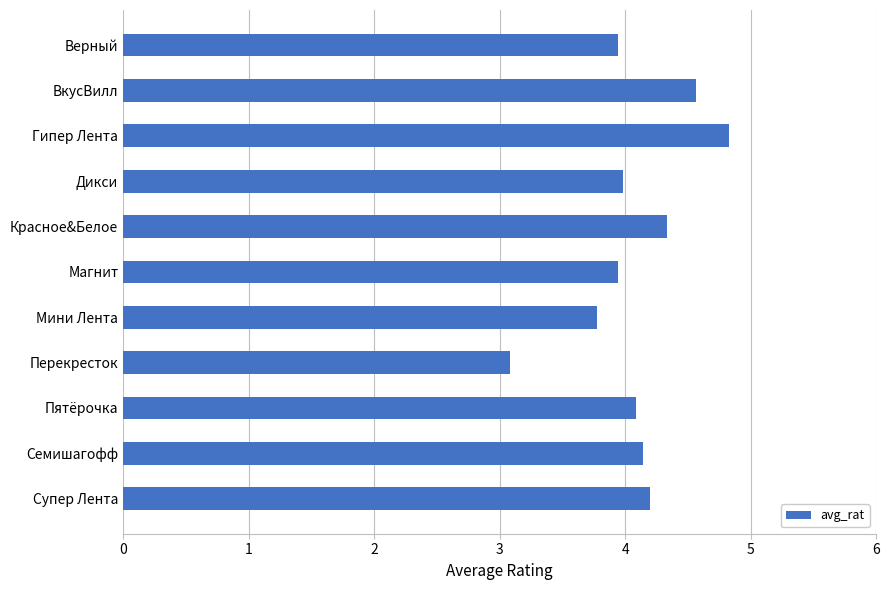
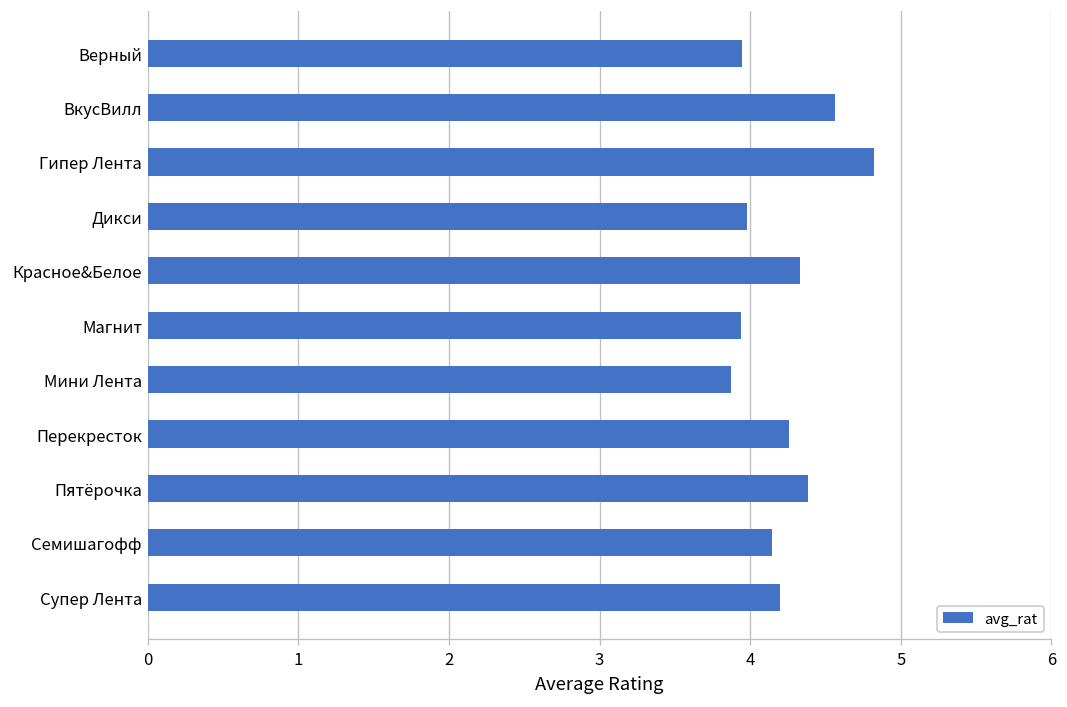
Мини Лента: 3.77 -> 3.87
Перекресток: 3.08 -> 4.26
Пятёрочка: 4.09 -> 4.39
